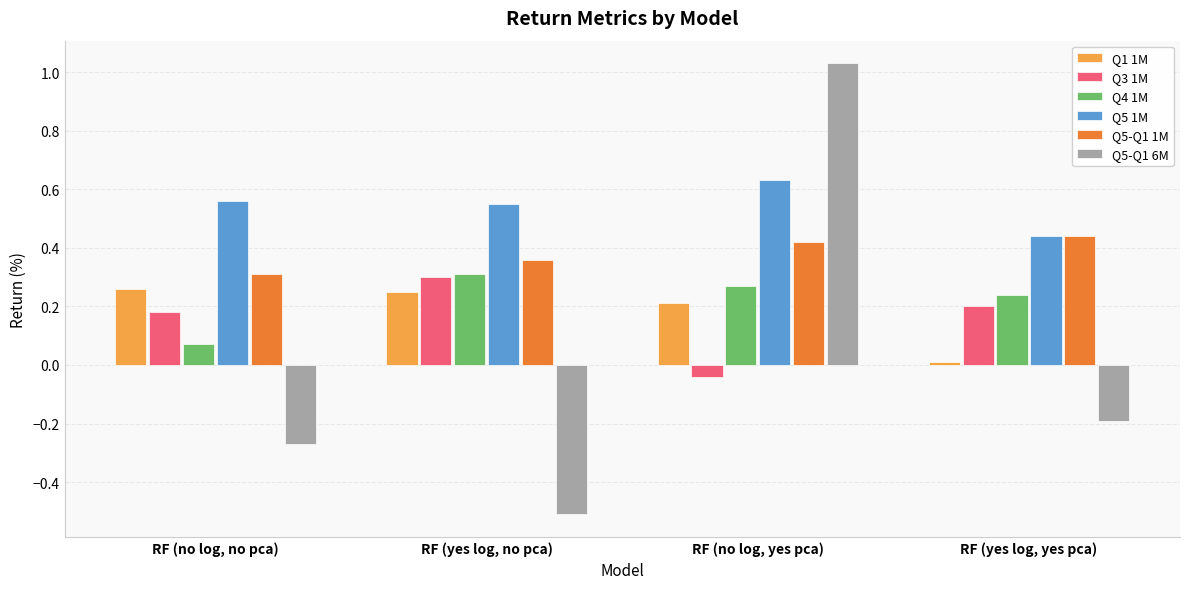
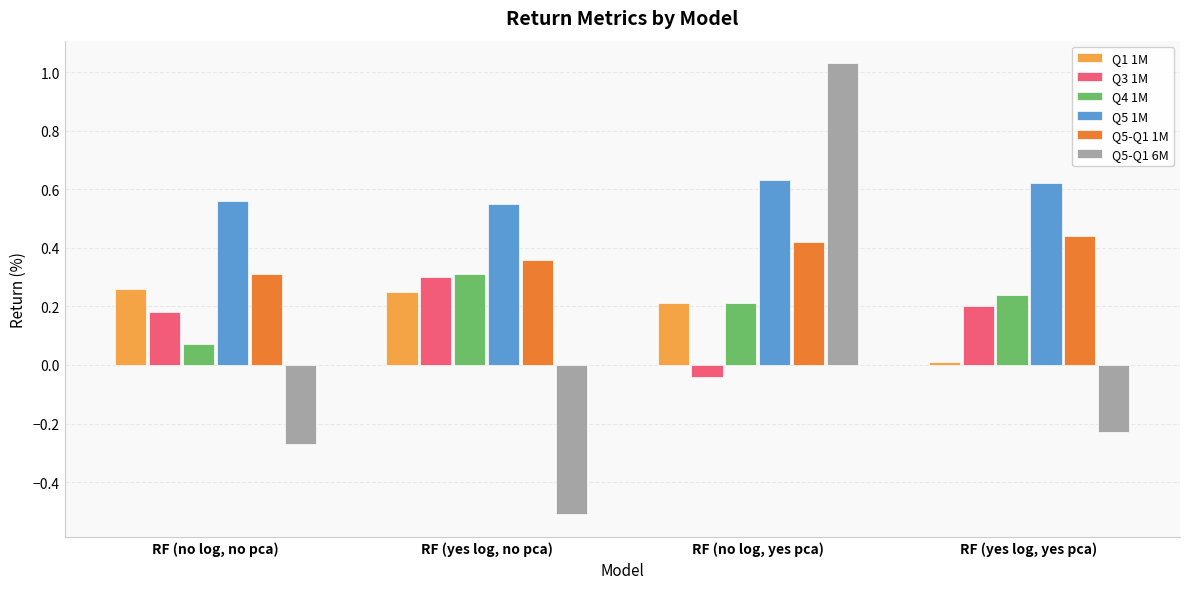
Q4 1M, RF (no log, yes pca): 0.27 -> 0.21
Q5 1M, RF (yes log, yes pca): 0.44 -> 0.62
Q5-Q1 6M, RF (yes log, yes pca): -0.19 -> -0.23
